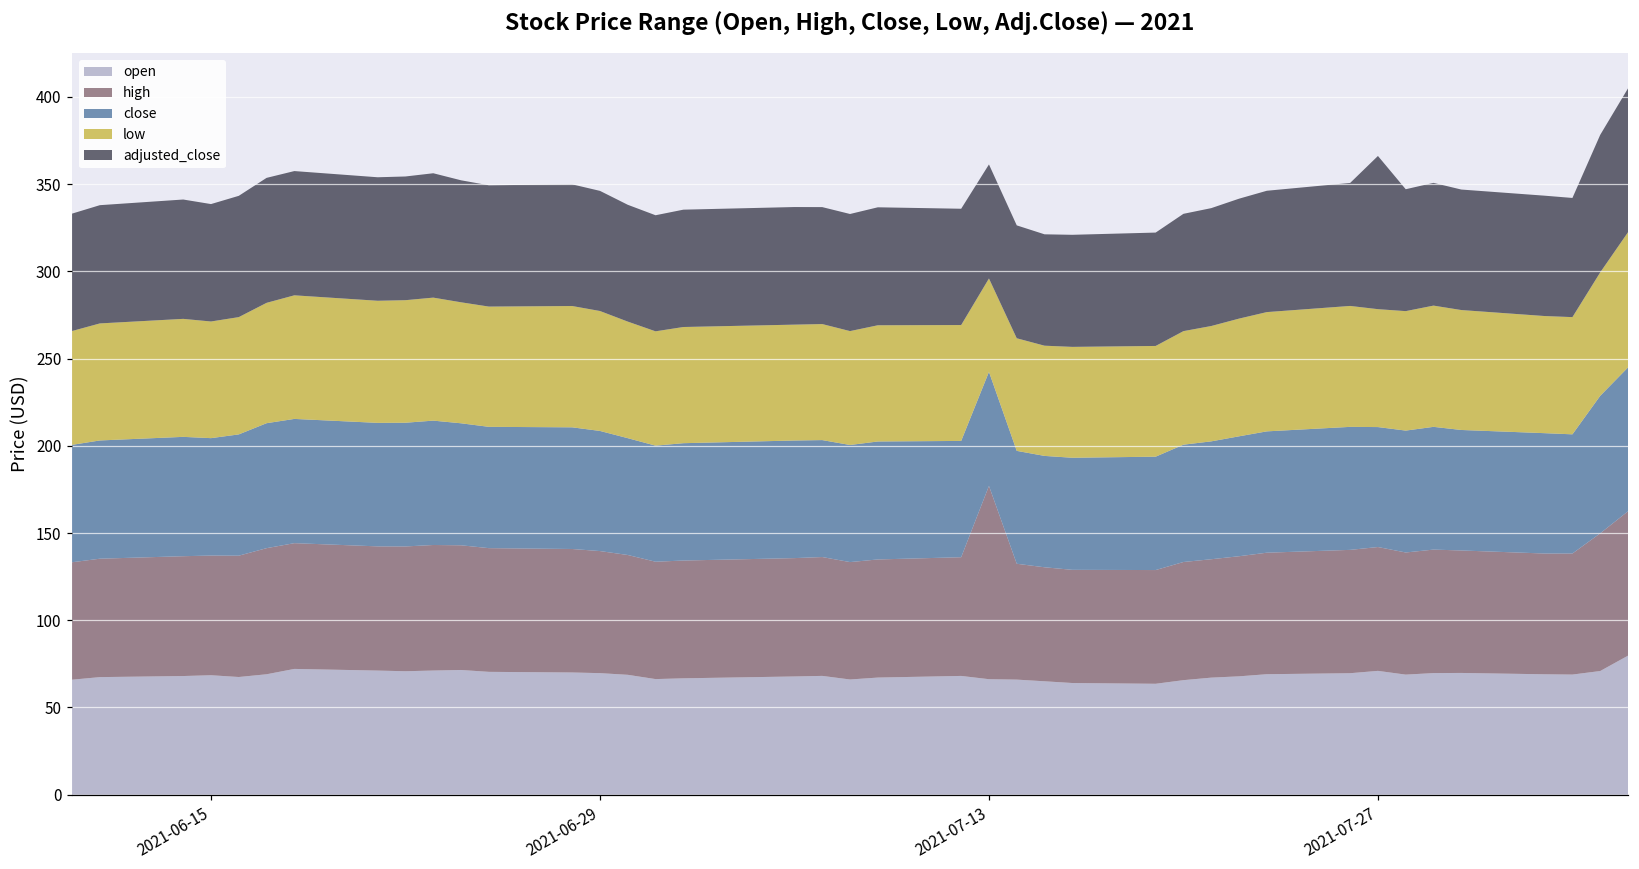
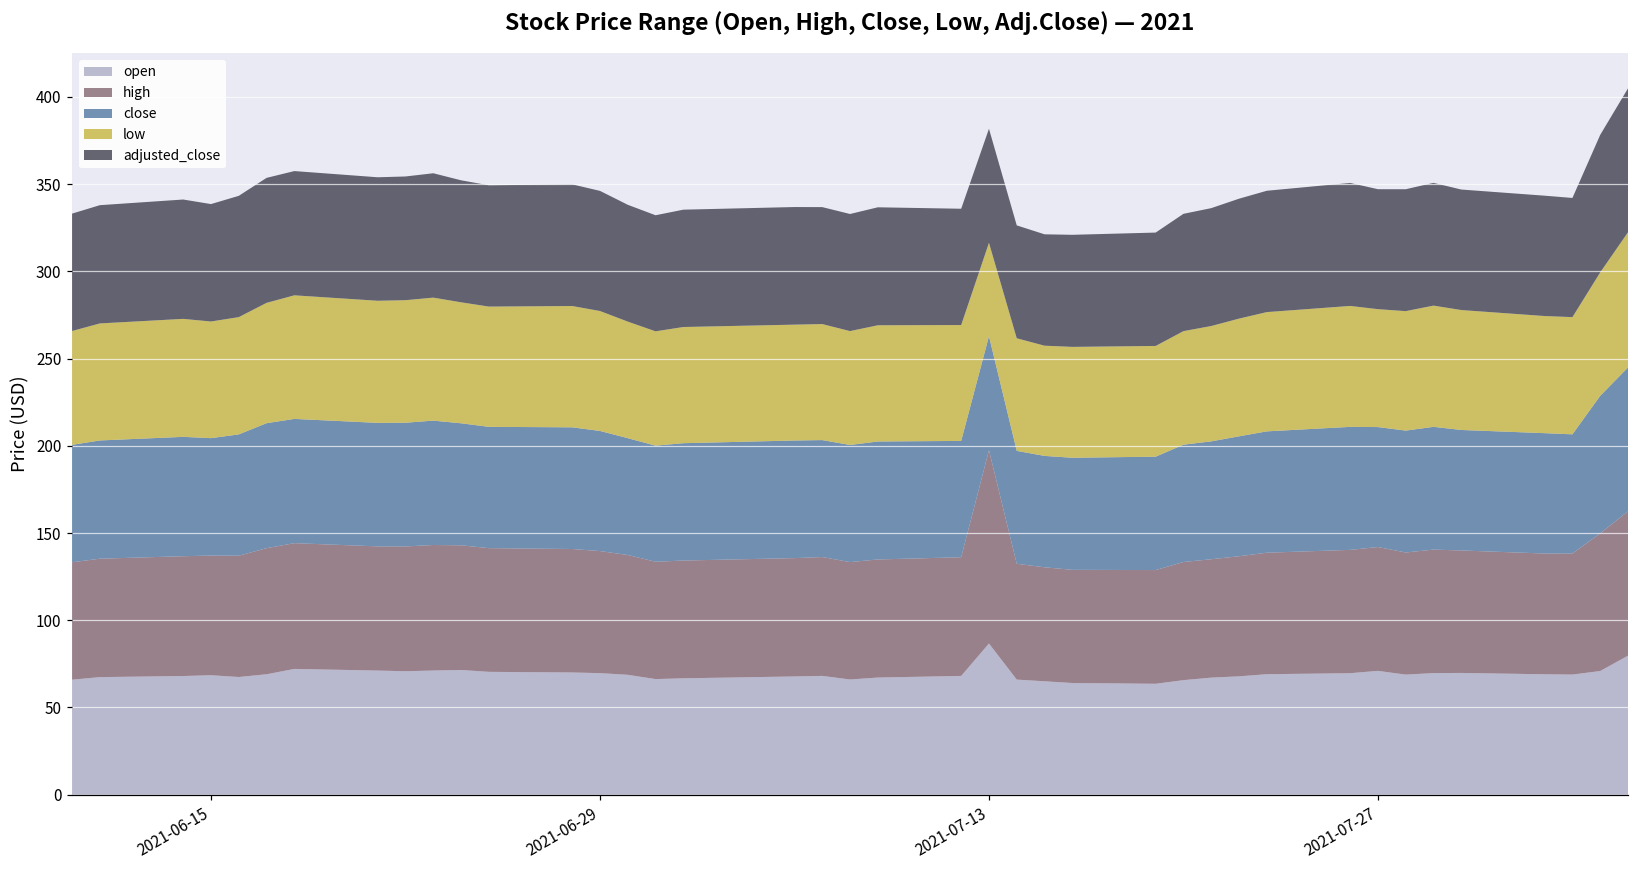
open, 2021-07-13: 66 -> 87
adjusted_close, 2021-07-27: 88 -> 69
